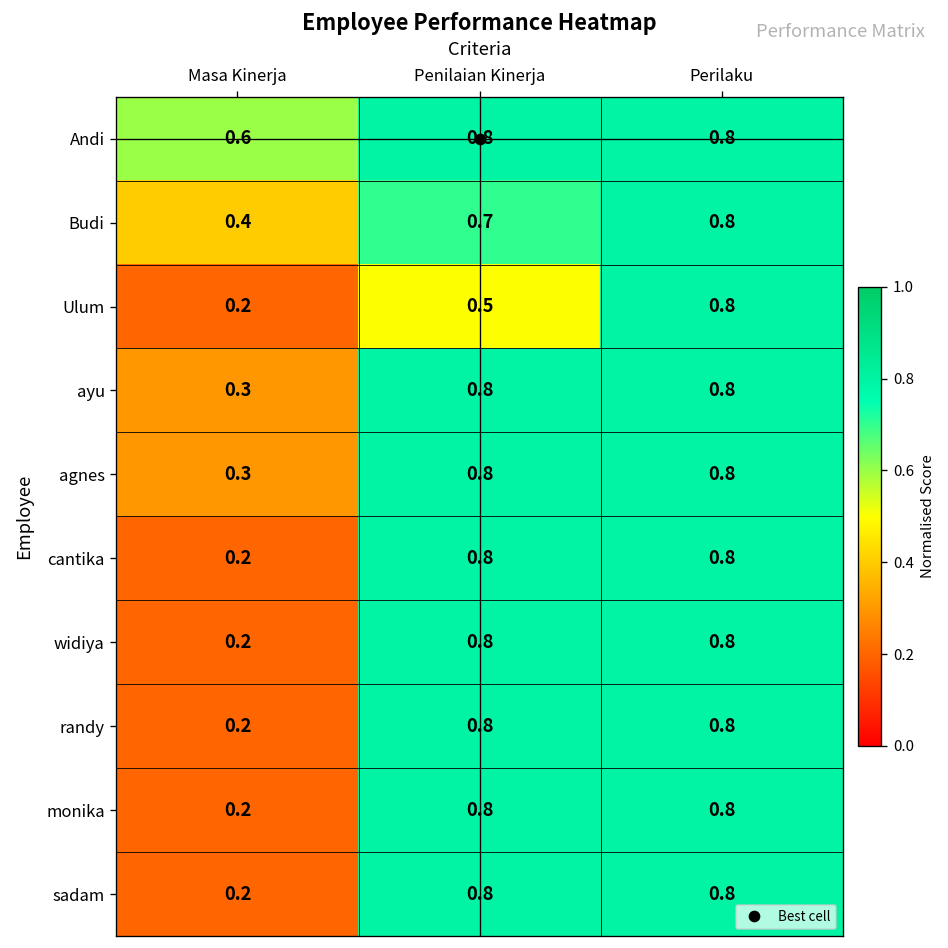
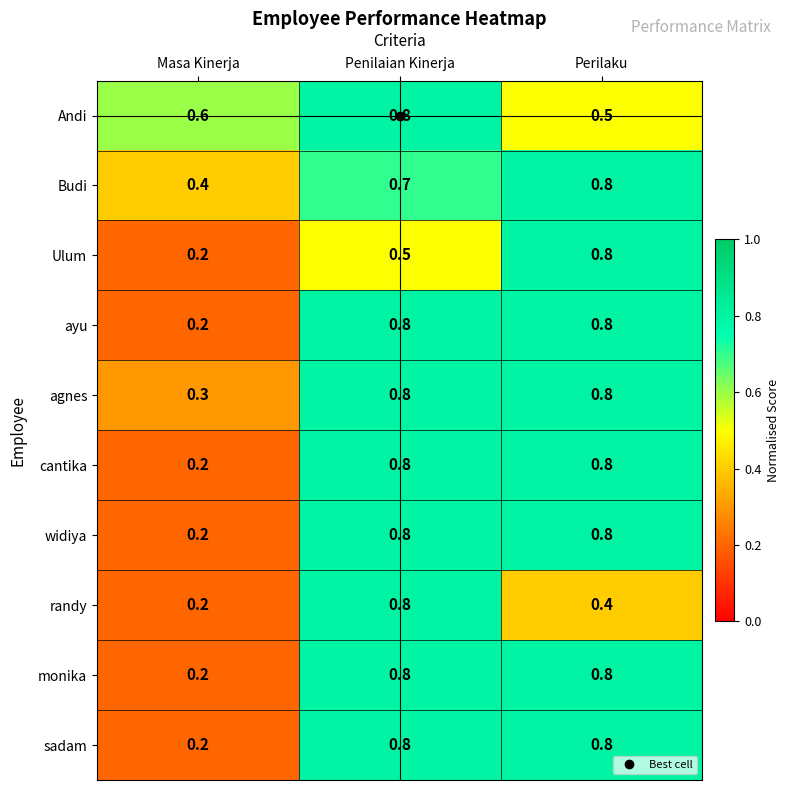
Andi, Perilaku: 0.8 -> 0.5
ayu, Masa Kinerja: 0.3 -> 0.2
randy, Perilaku: 0.8 -> 0.4
